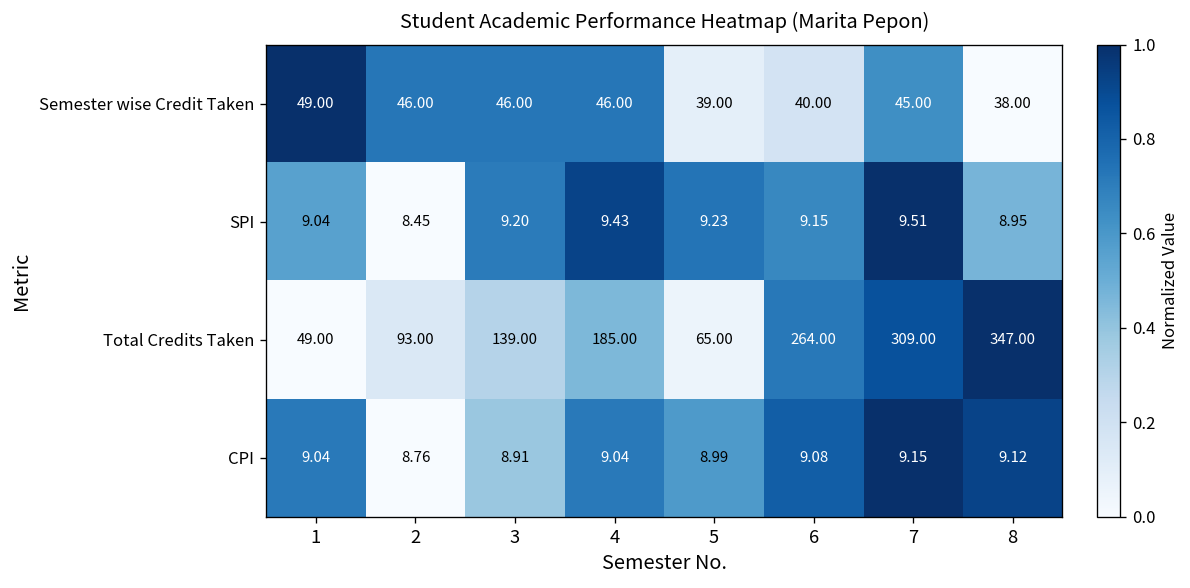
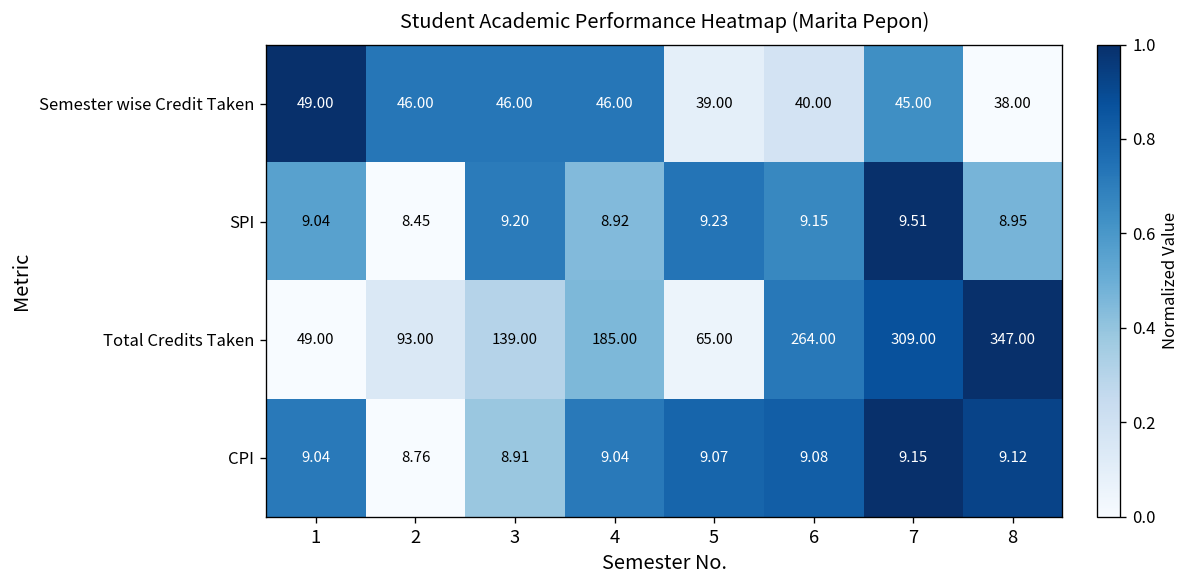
SPI, 4: 9.43 -> 8.92
CPI, 5: 8.99 -> 9.07
